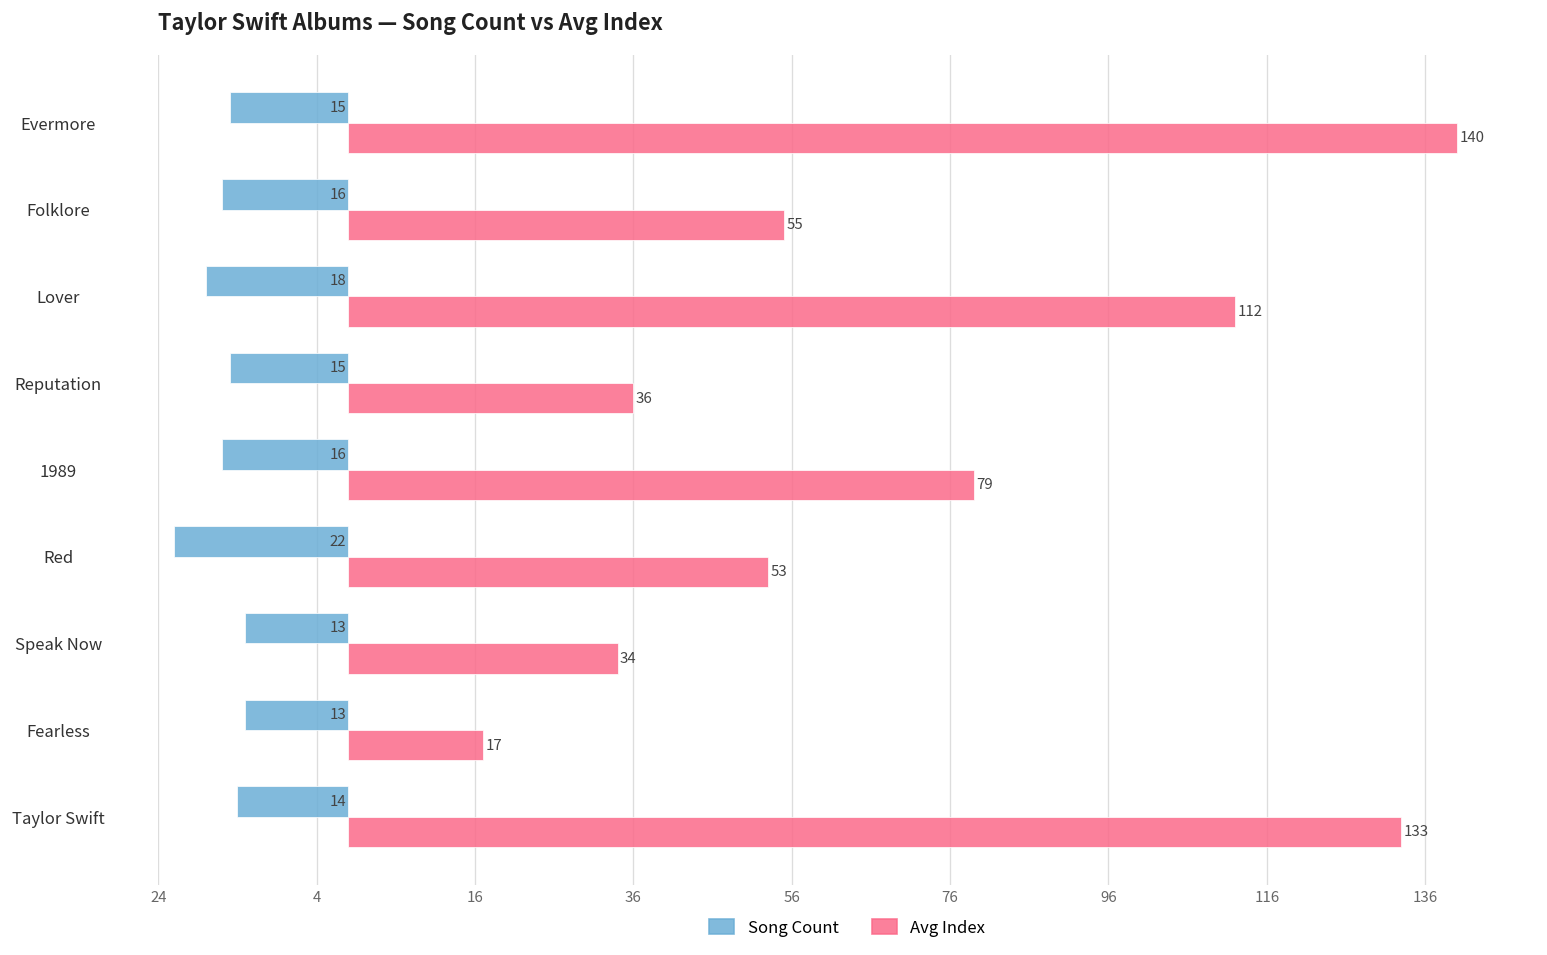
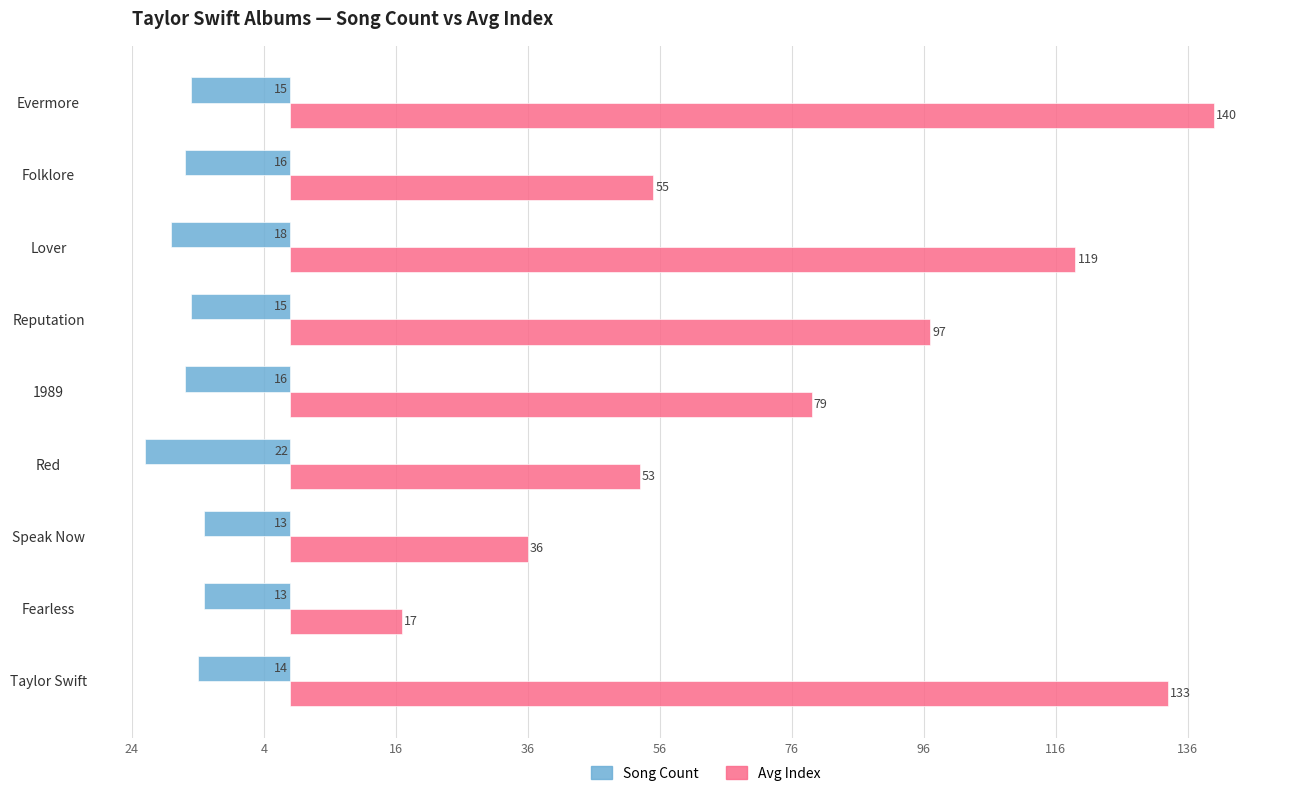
Avg Index, Lover: 112 -> 119
Avg Index, Reputation: 36 -> 97
Avg Index, Speak Now: 34 -> 36
